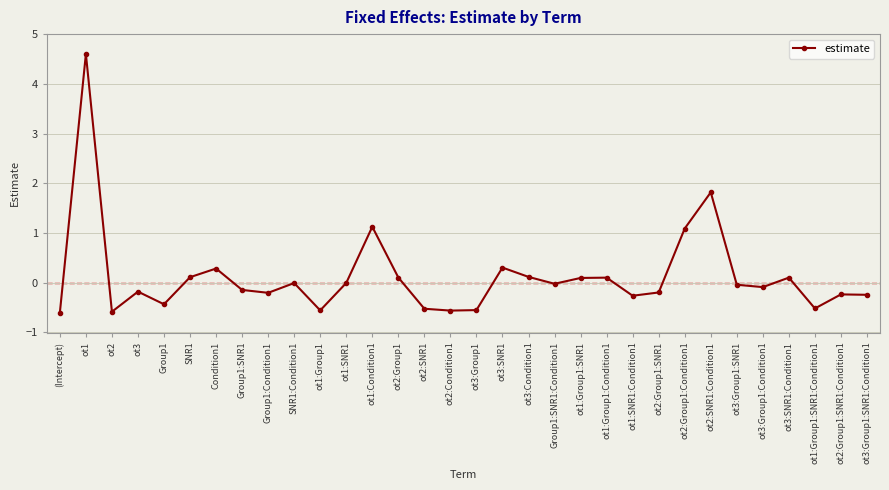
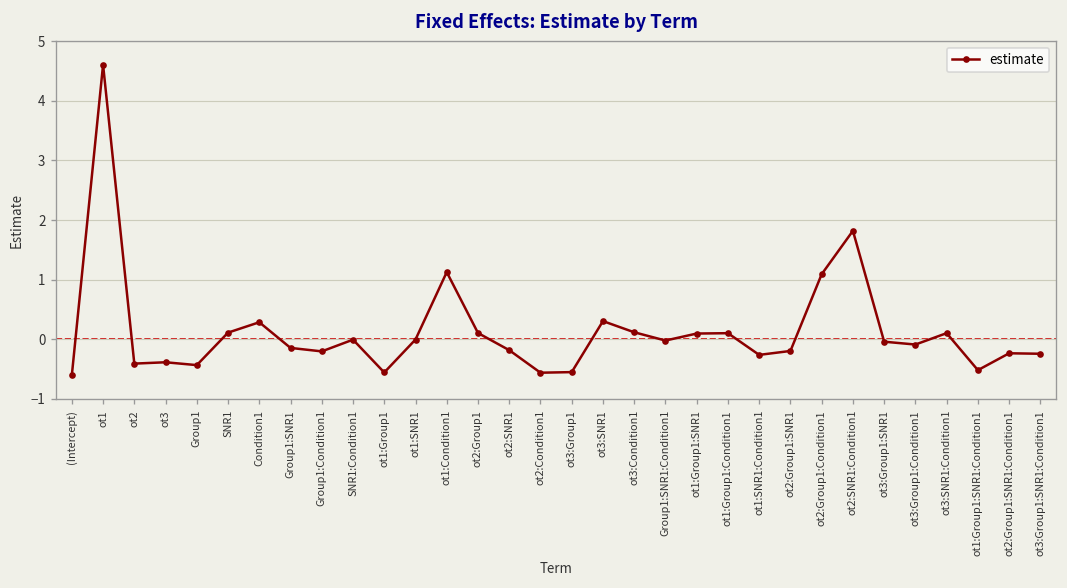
ot2: -0.6 -> -0.4
ot3: -0.2 -> -0.4
ot2:SNR1: -0.5 -> -0.2
